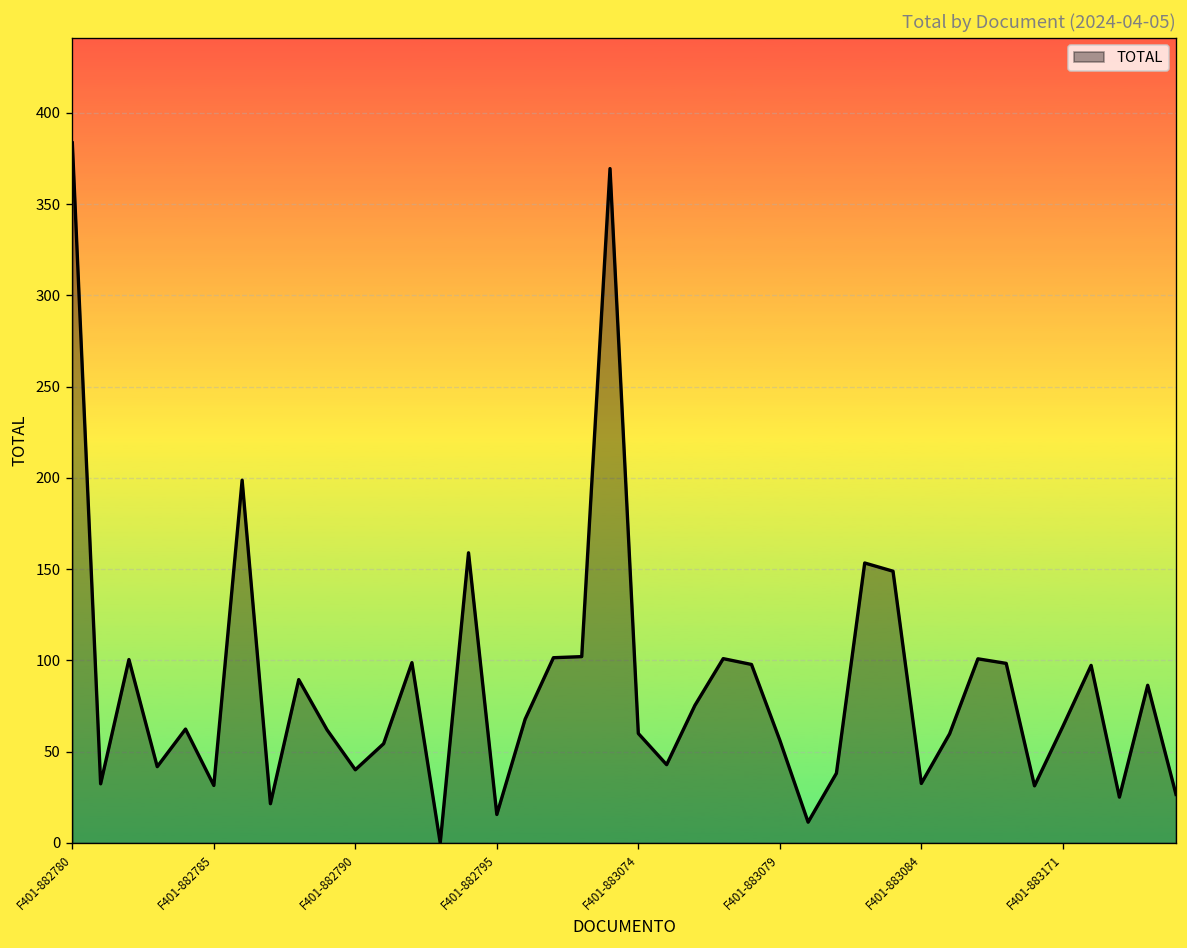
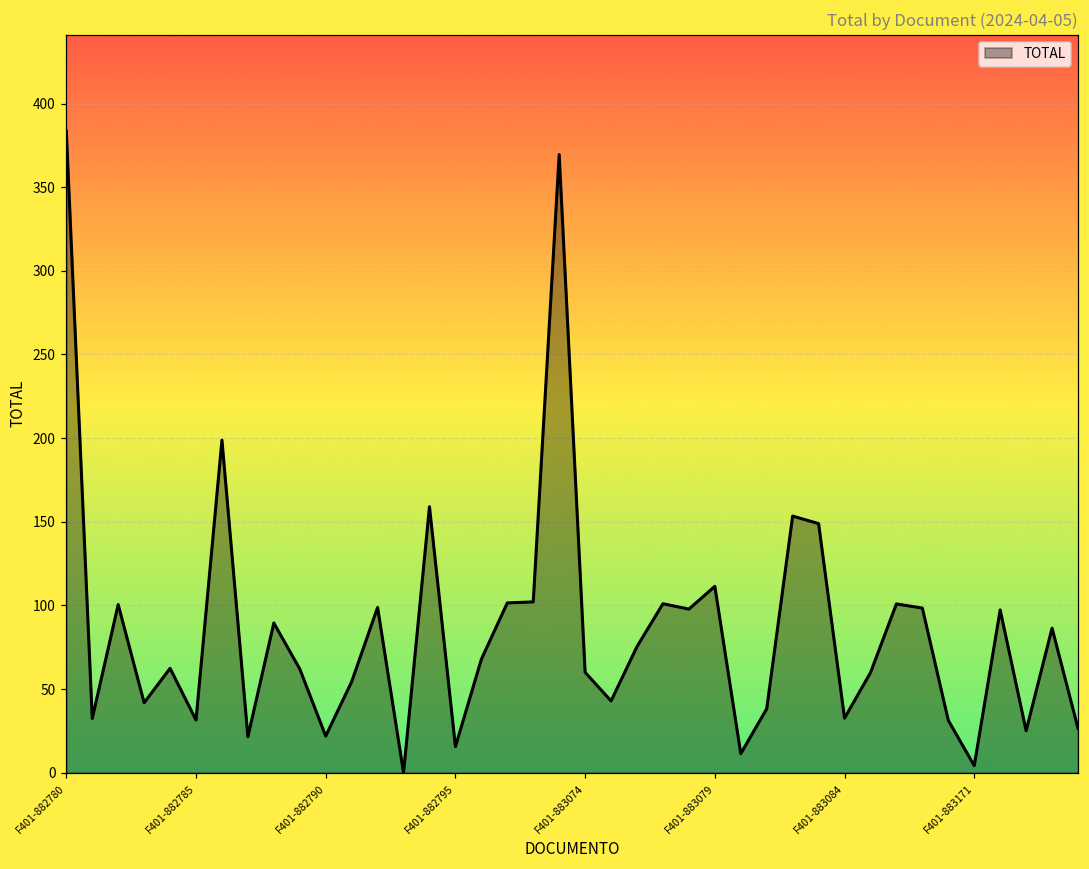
F401-882790: 40 -> 22
F401-883079: 56 -> 111
F401-883171: 64 -> 4
